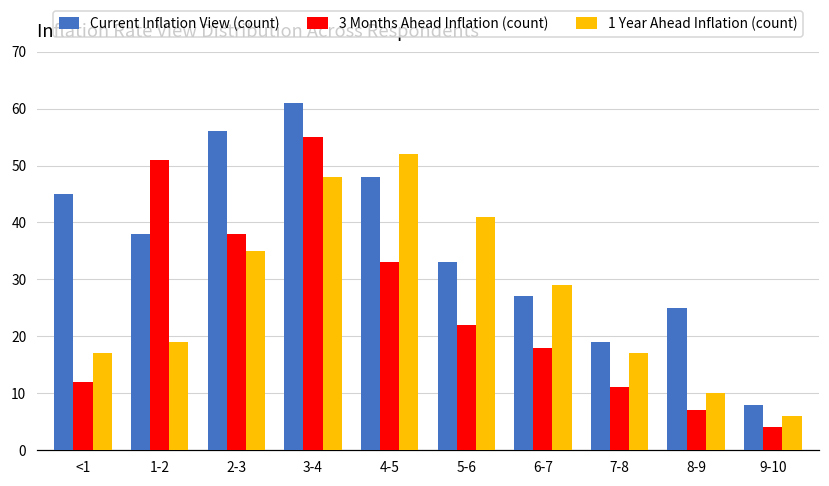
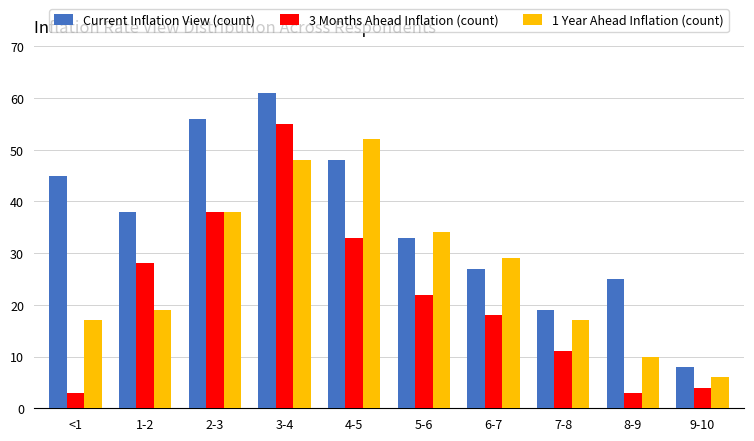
3 Months Ahead Inflation (count), <1: 12 -> 3
3 Months Ahead Inflation (count), 1-2: 51 -> 28
1 Year Ahead Inflation (count), 2-3: 35 -> 38
1 Year Ahead Inflation (count), 5-6: 41 -> 34
3 Months Ahead Inflation (count), 8-9: 7 -> 3
